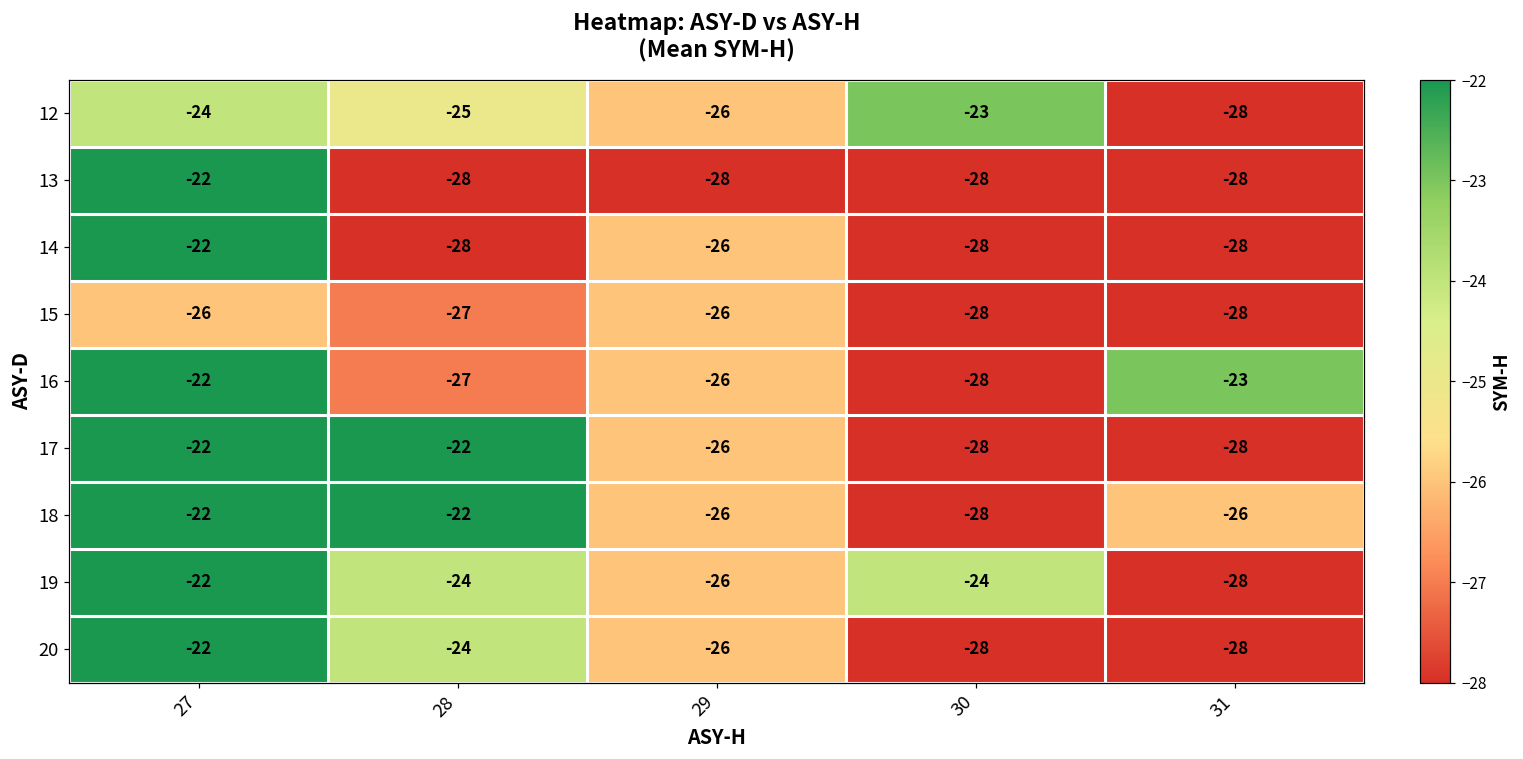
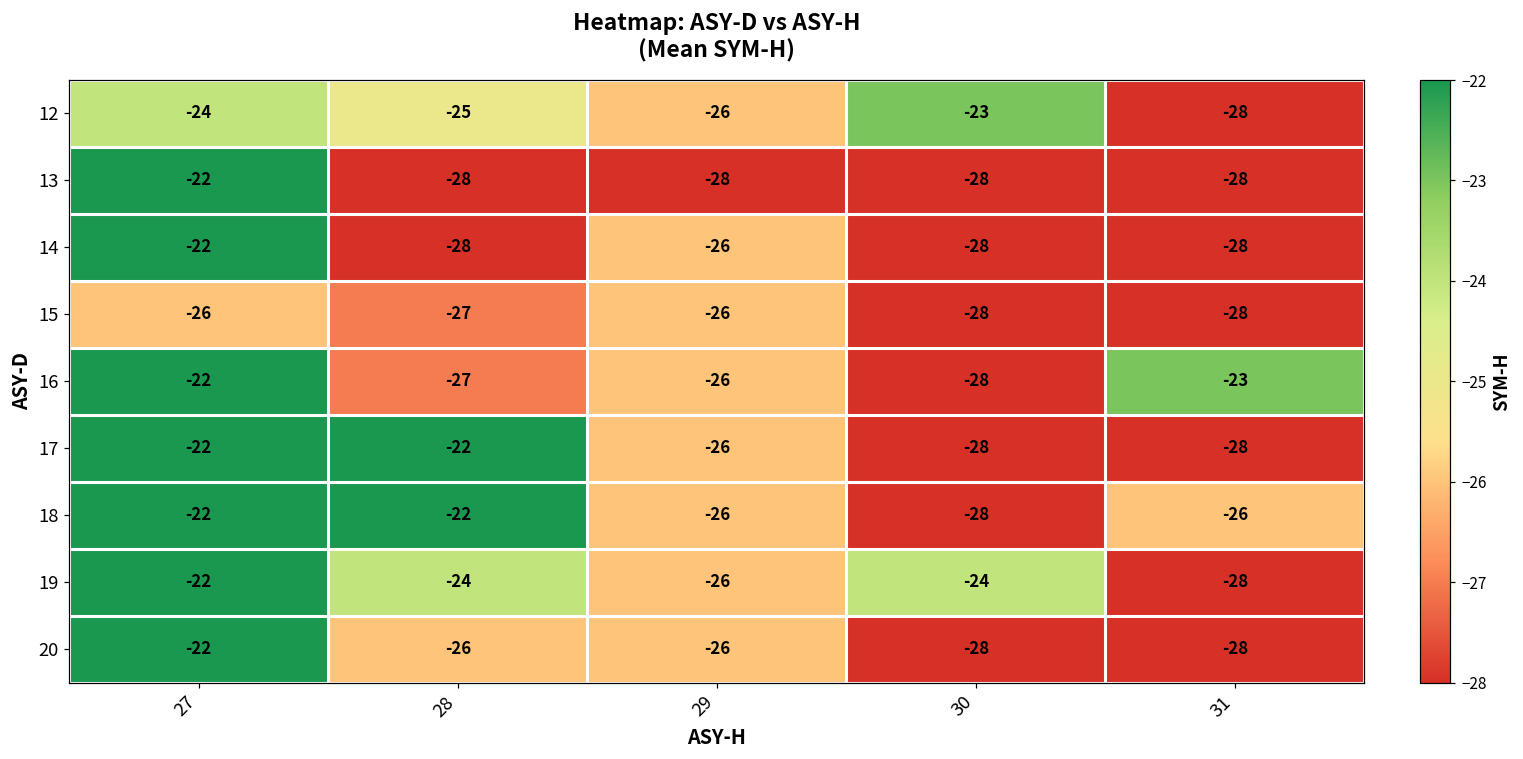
20, 28: -24 -> -26
